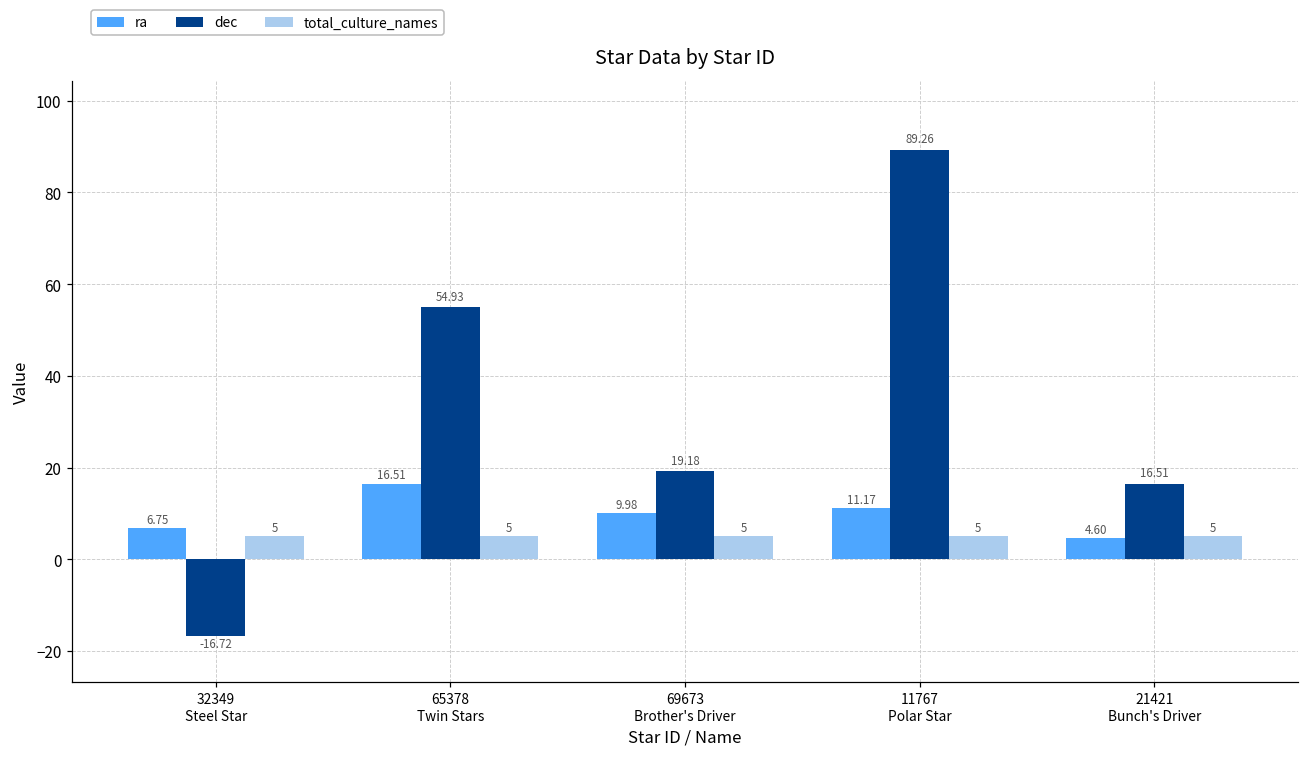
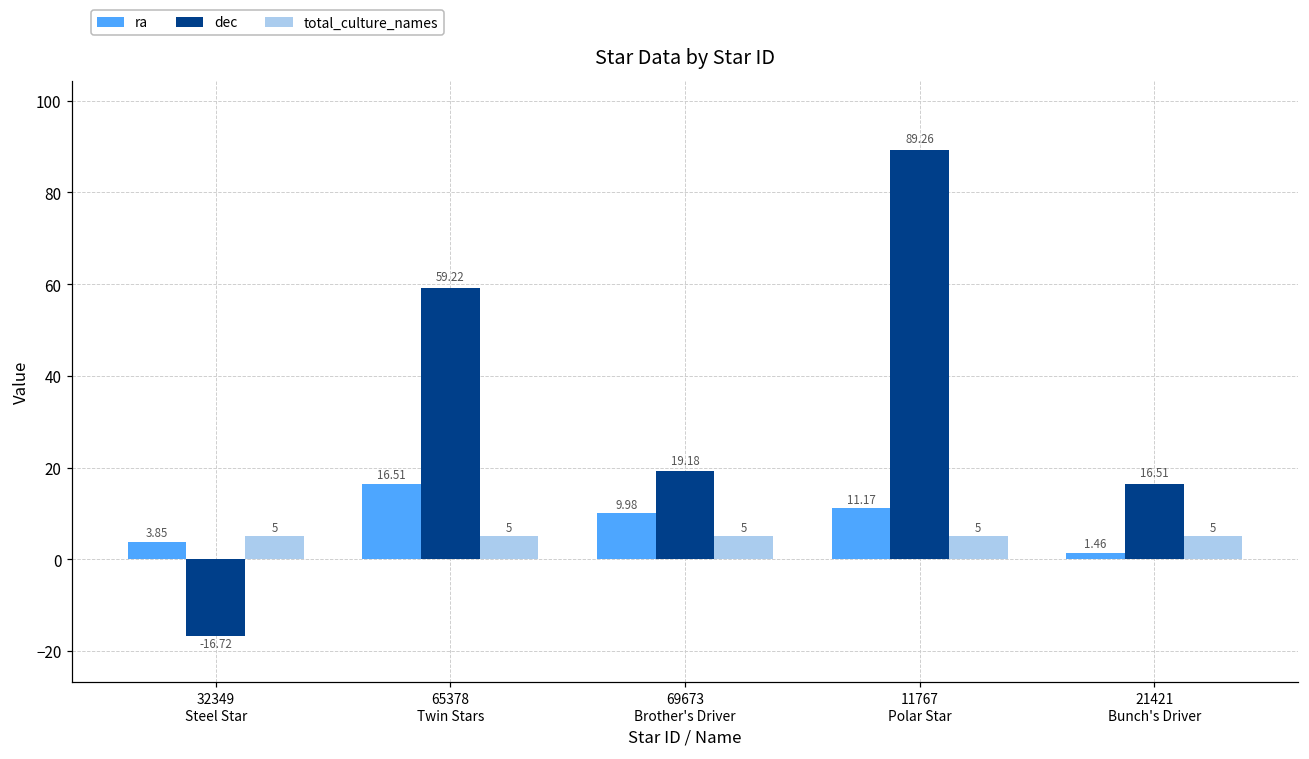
ra, 32349 Steel Star: 6.75 -> 3.85
dec, 65378 Twin Stars: 54.93 -> 59.22
ra, 21421 Bunch's Driver: 4.60 -> 1.46
